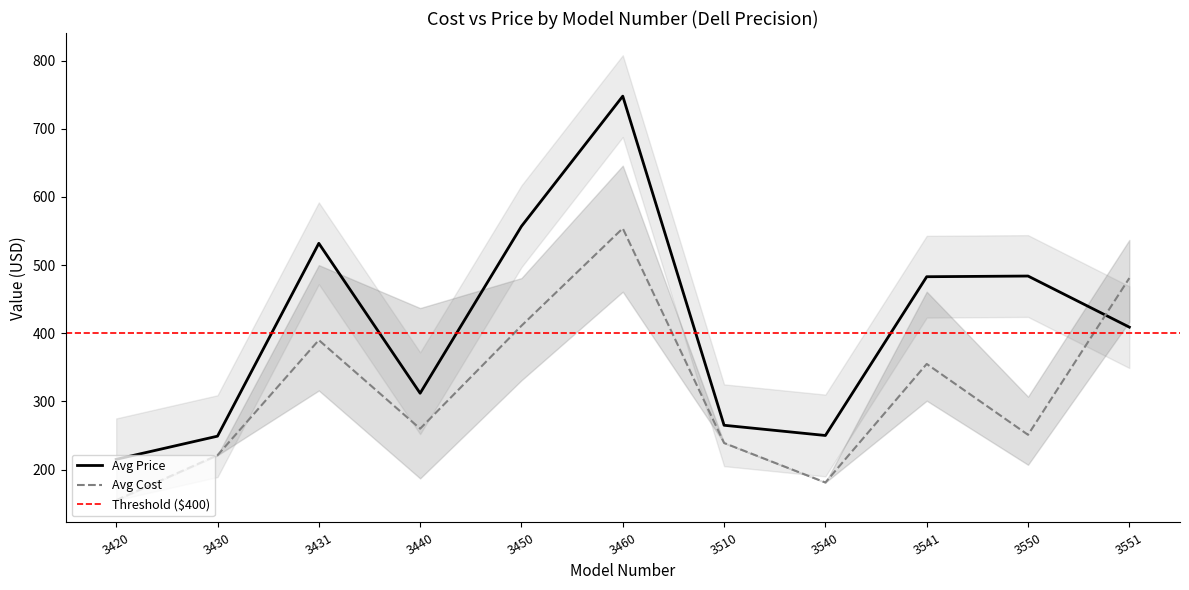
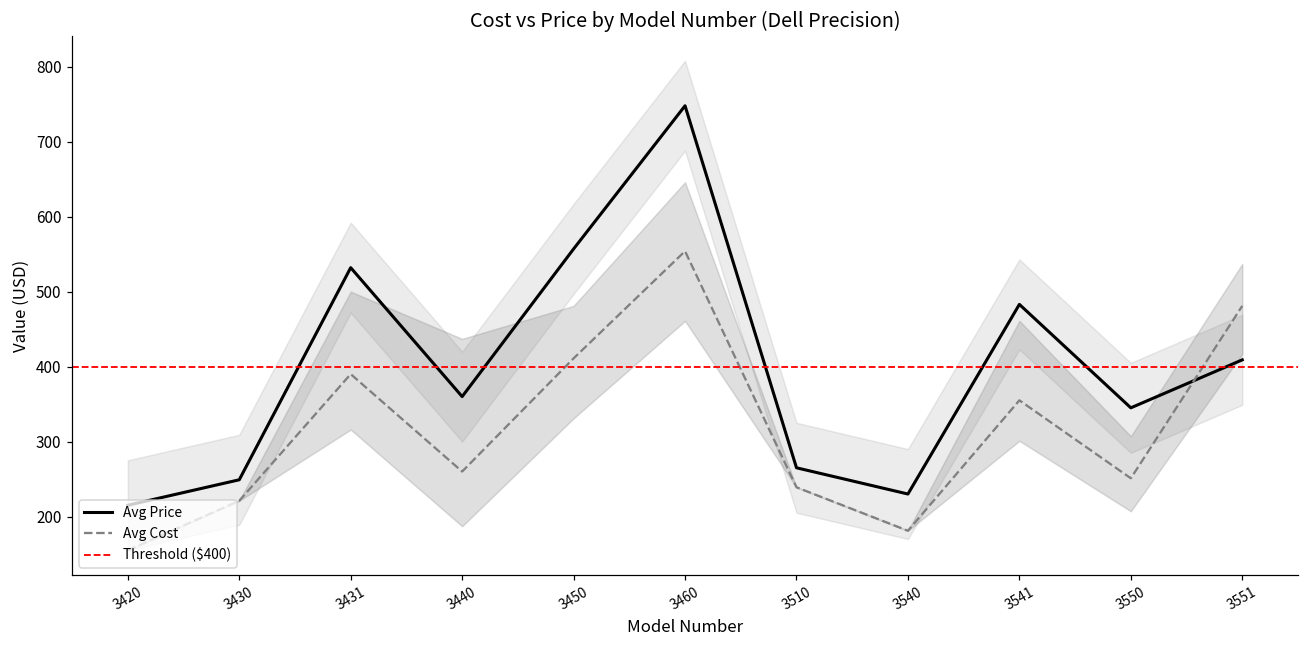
Avg Price, 3440: 310 -> 360
Avg Price, 3540: 250 -> 230
Avg Price, 3550: 480 -> 350
